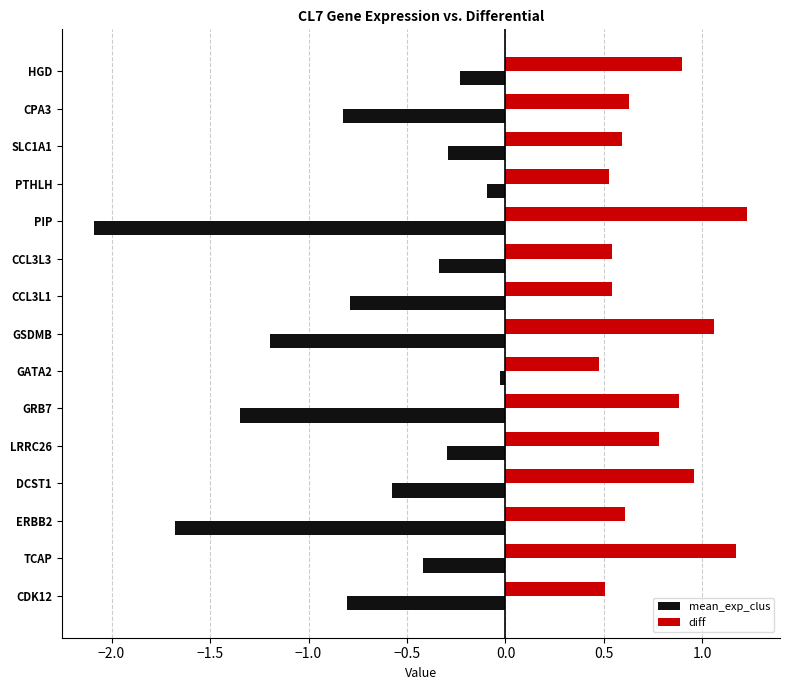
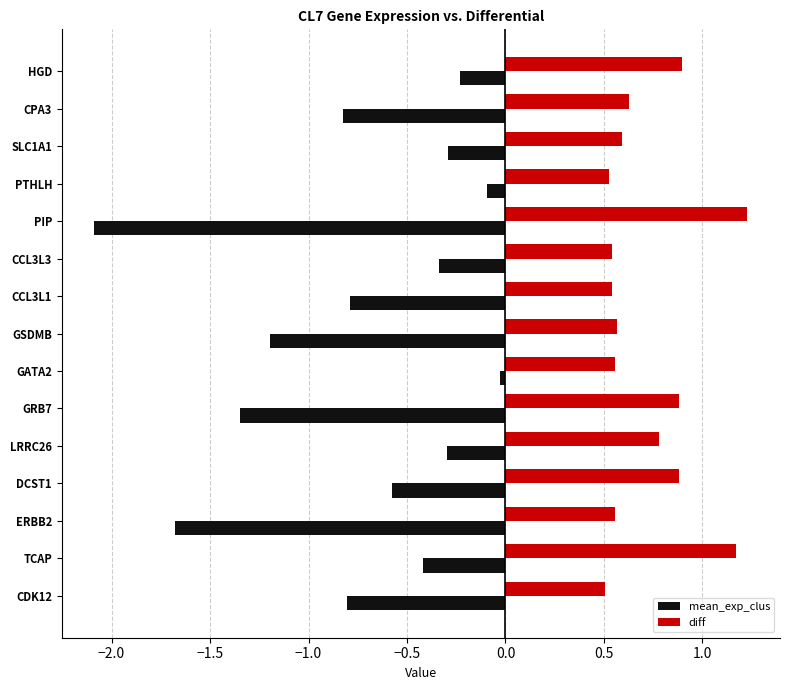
diff, GSDMB: 1.06 -> 0.56
diff, GATA2: 0.47 -> 0.55
diff, DCST1: 0.96 -> 0.88
diff, ERBB2: 0.61 -> 0.56
